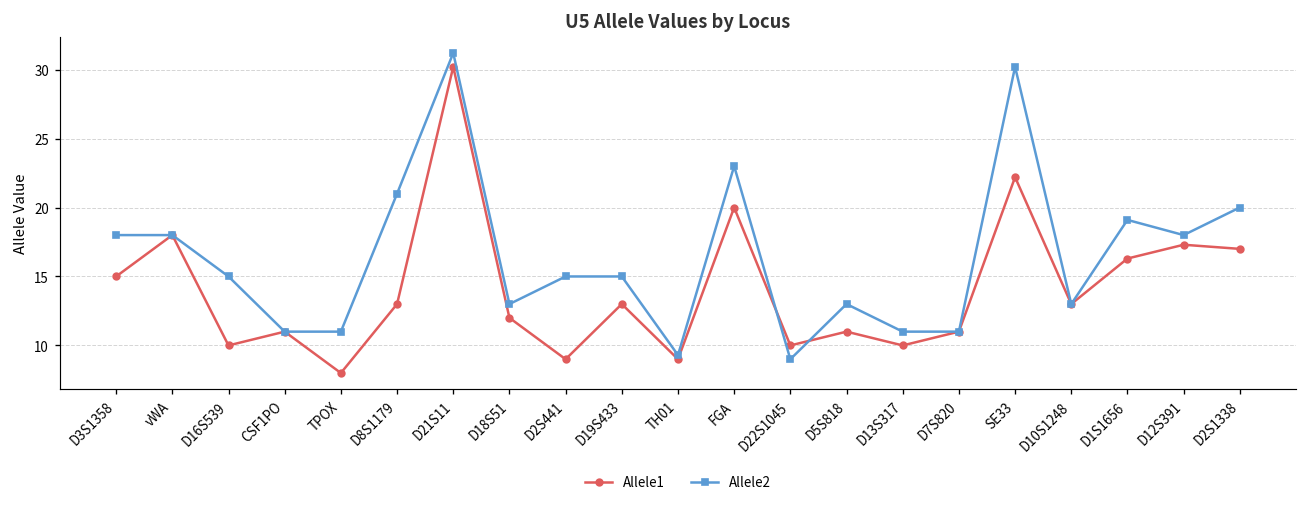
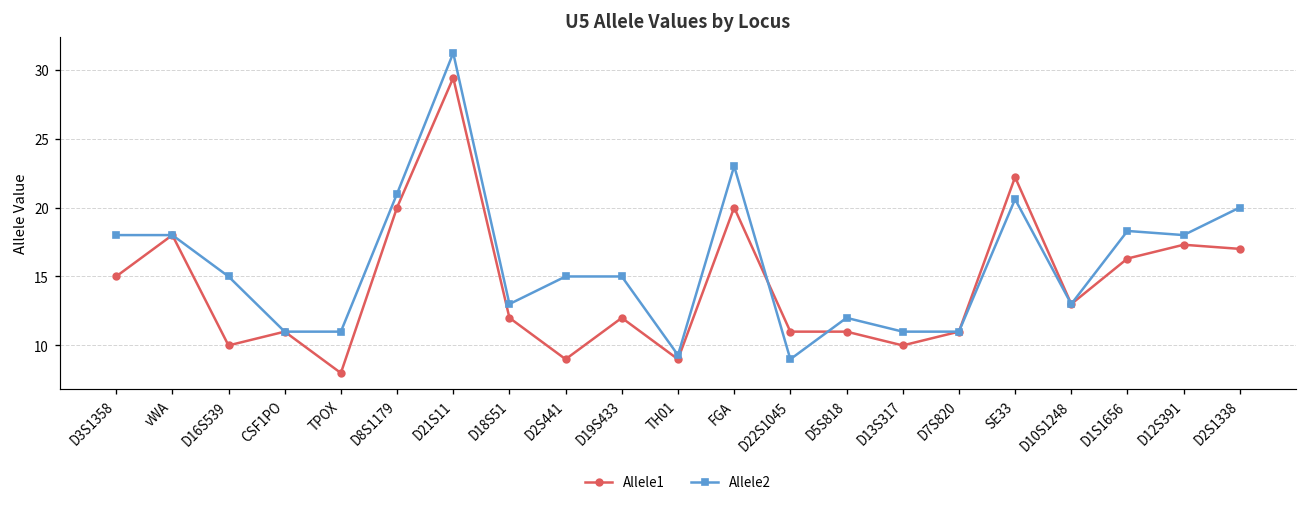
Allele1, D8S1179: 13 -> 20
Allele1, D21S11: 30.2 -> 29.4
Allele1, D19S433: 13 -> 12
Allele1, D22S1045: 10 -> 11
Allele2, D5S818: 13 -> 12
Allele2, SE33: 30.2 -> 20.6
Allele2, D1S1656: 19.1 -> 18.3
